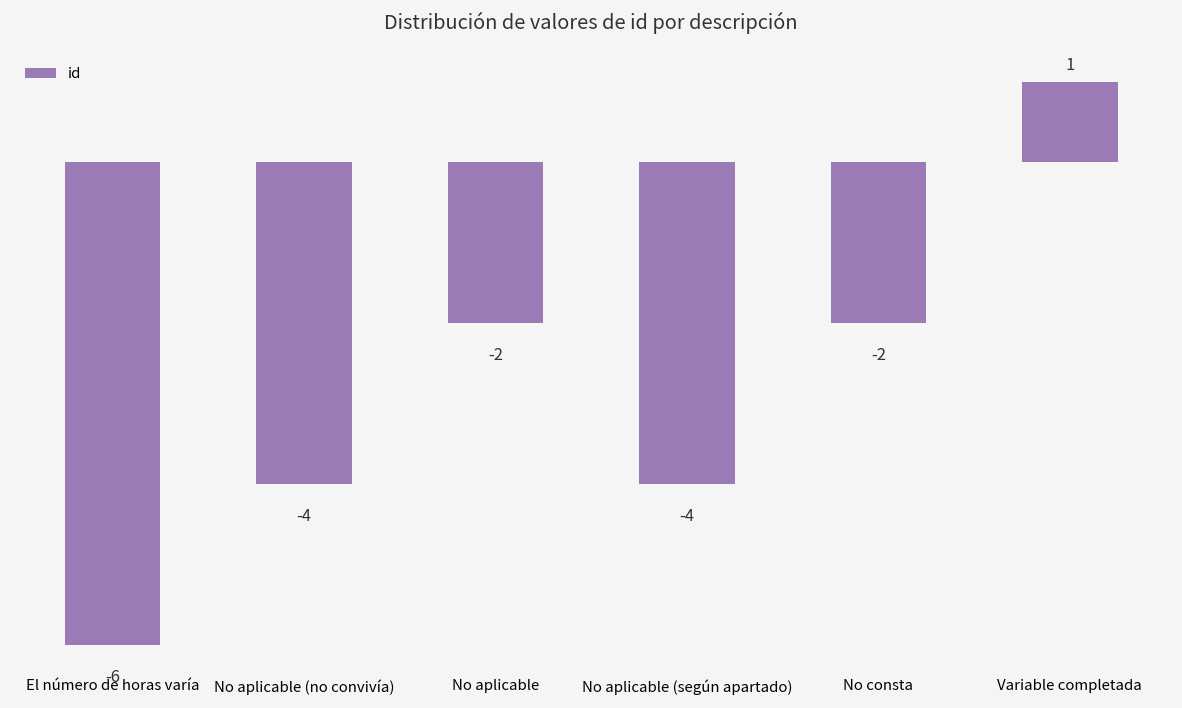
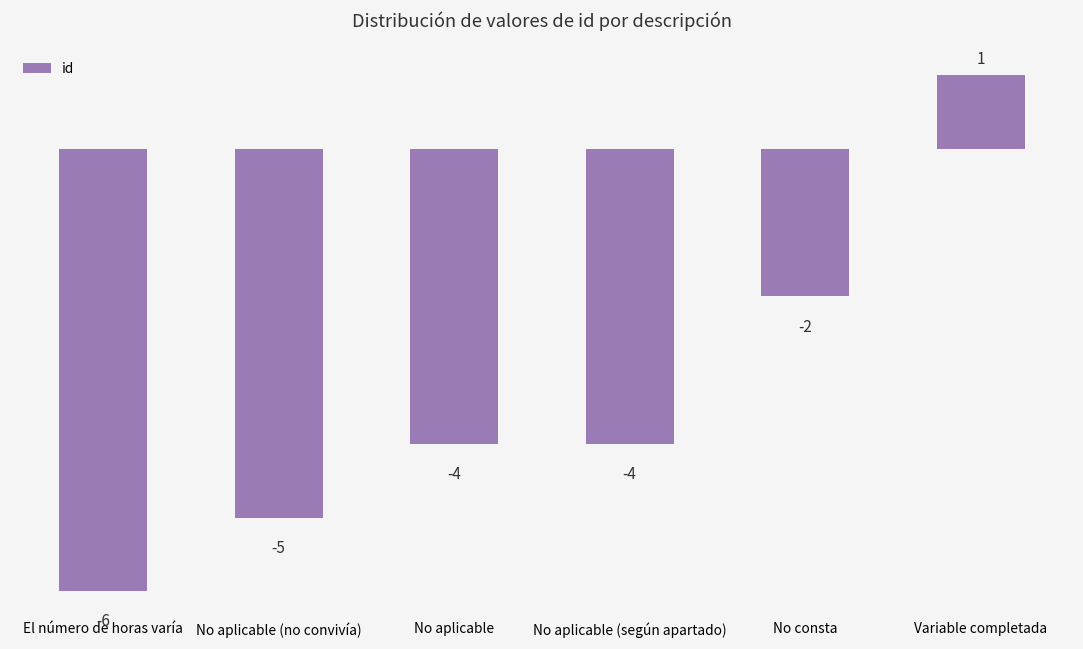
No aplicable (no convivía): -4 -> -5
No aplicable: -2 -> -4
